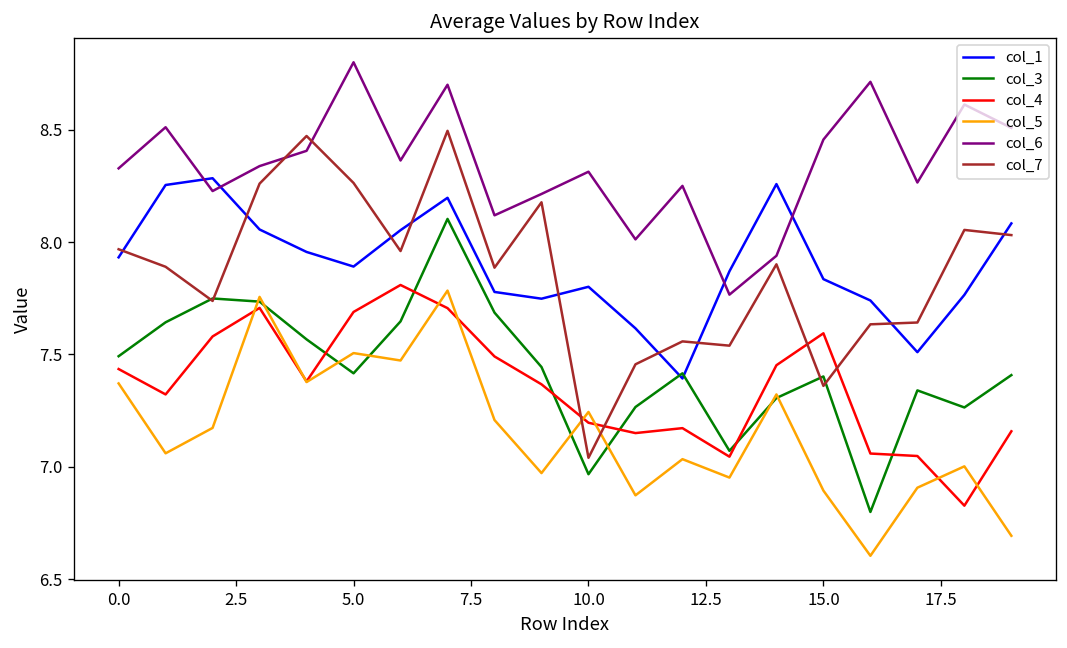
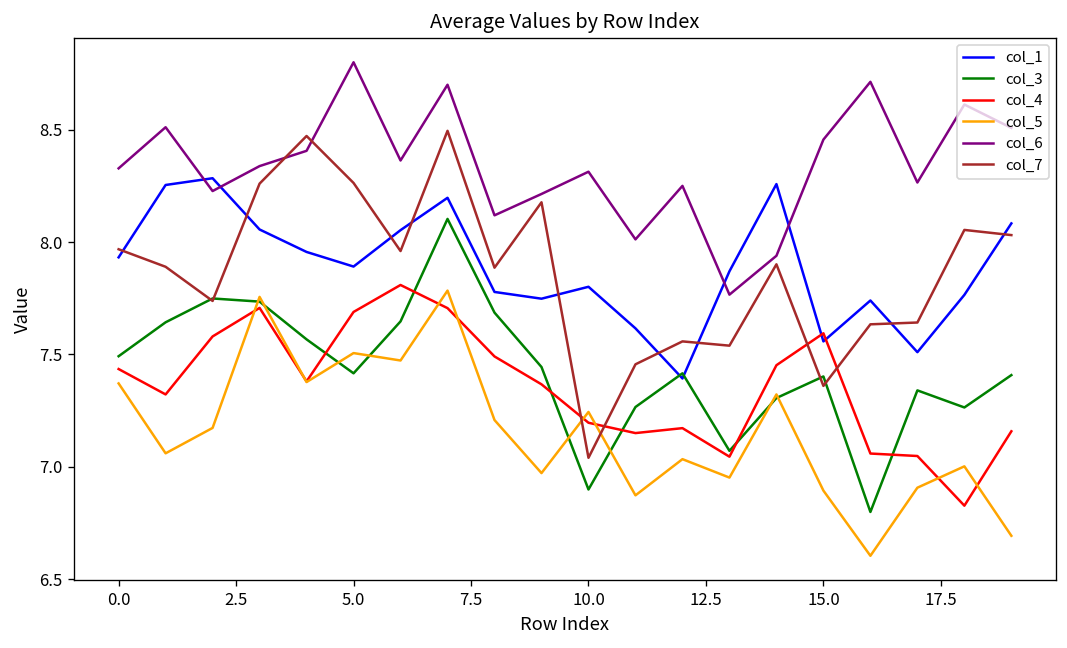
col_3, 10.0: 6.97 -> 6.90
col_1, 15.0: 7.84 -> 7.56
